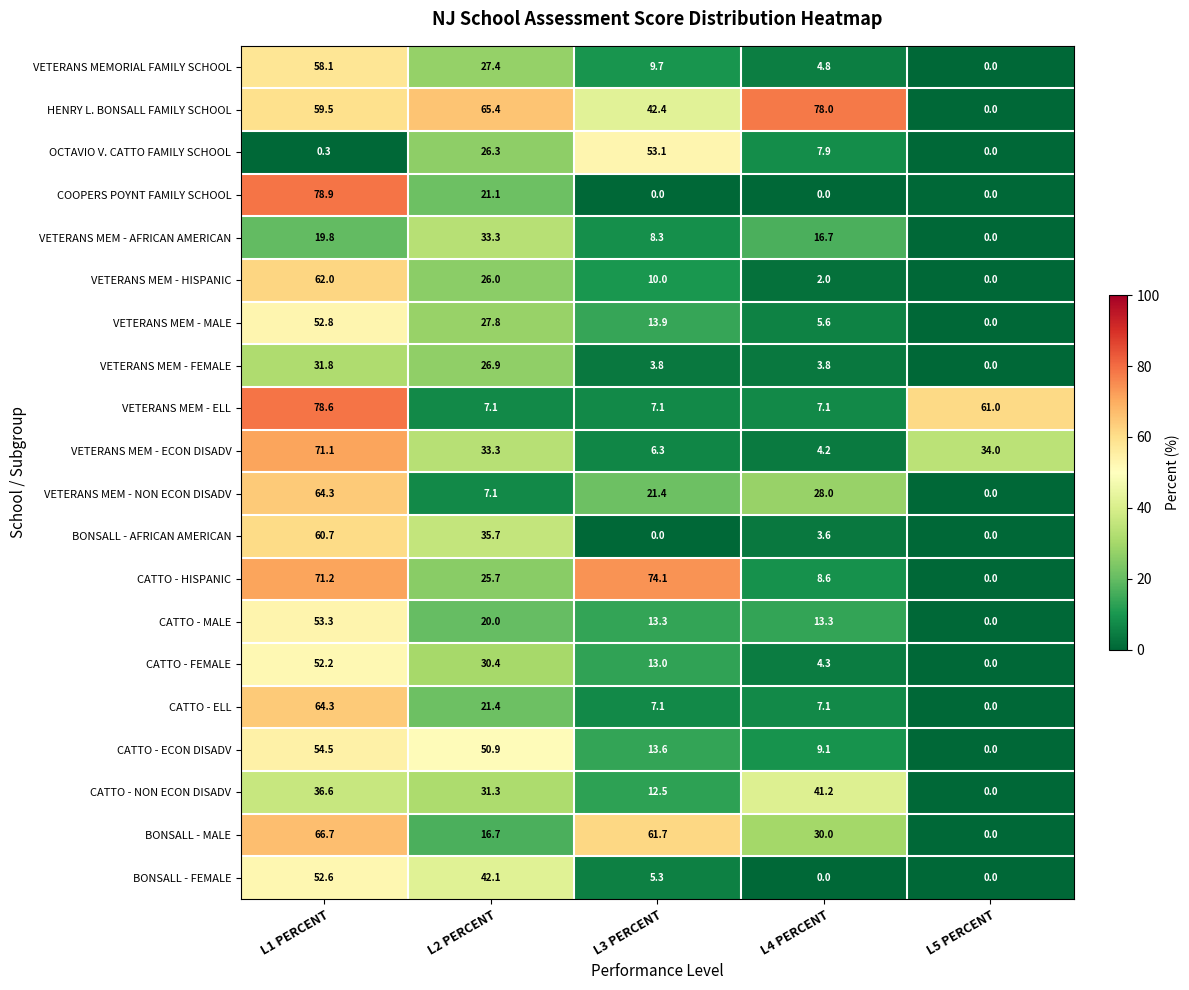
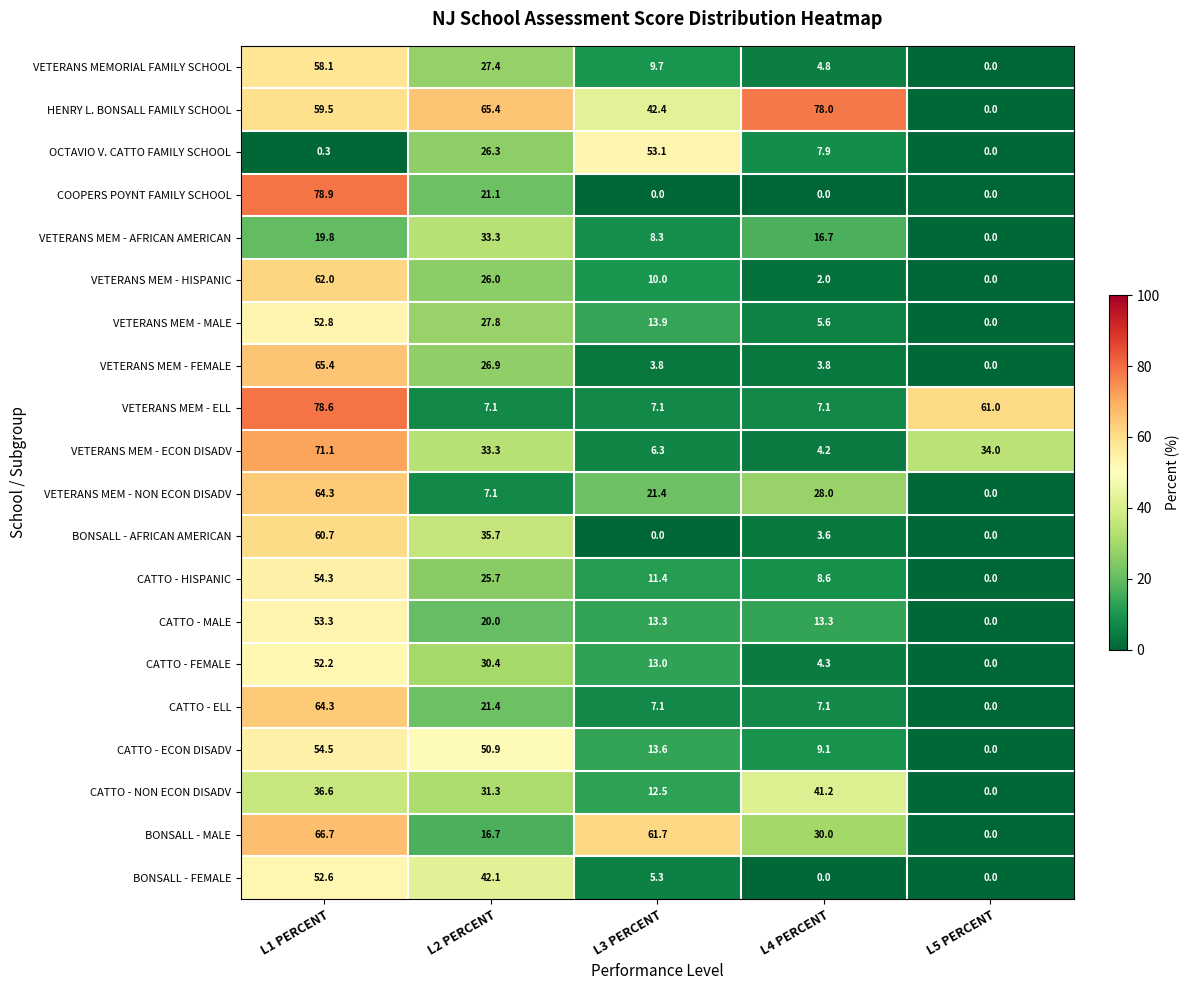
VETERANS MEM - FEMALE, L1 PERCENT: 31.8 -> 65.4
CATTO - HISPANIC, L1 PERCENT: 71.2 -> 54.3
CATTO - HISPANIC, L3 PERCENT: 74.1 -> 11.4
